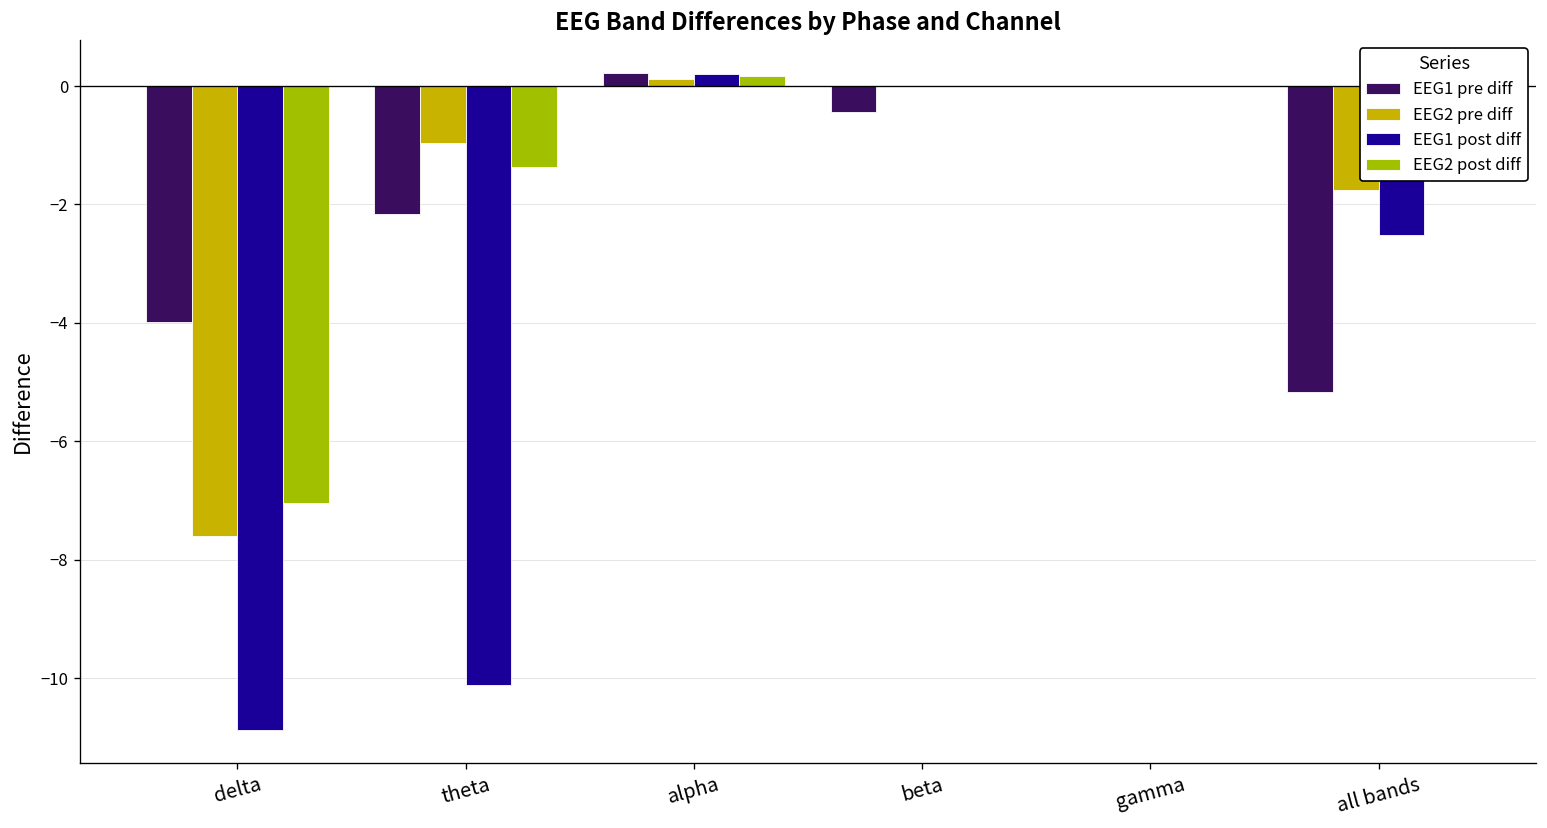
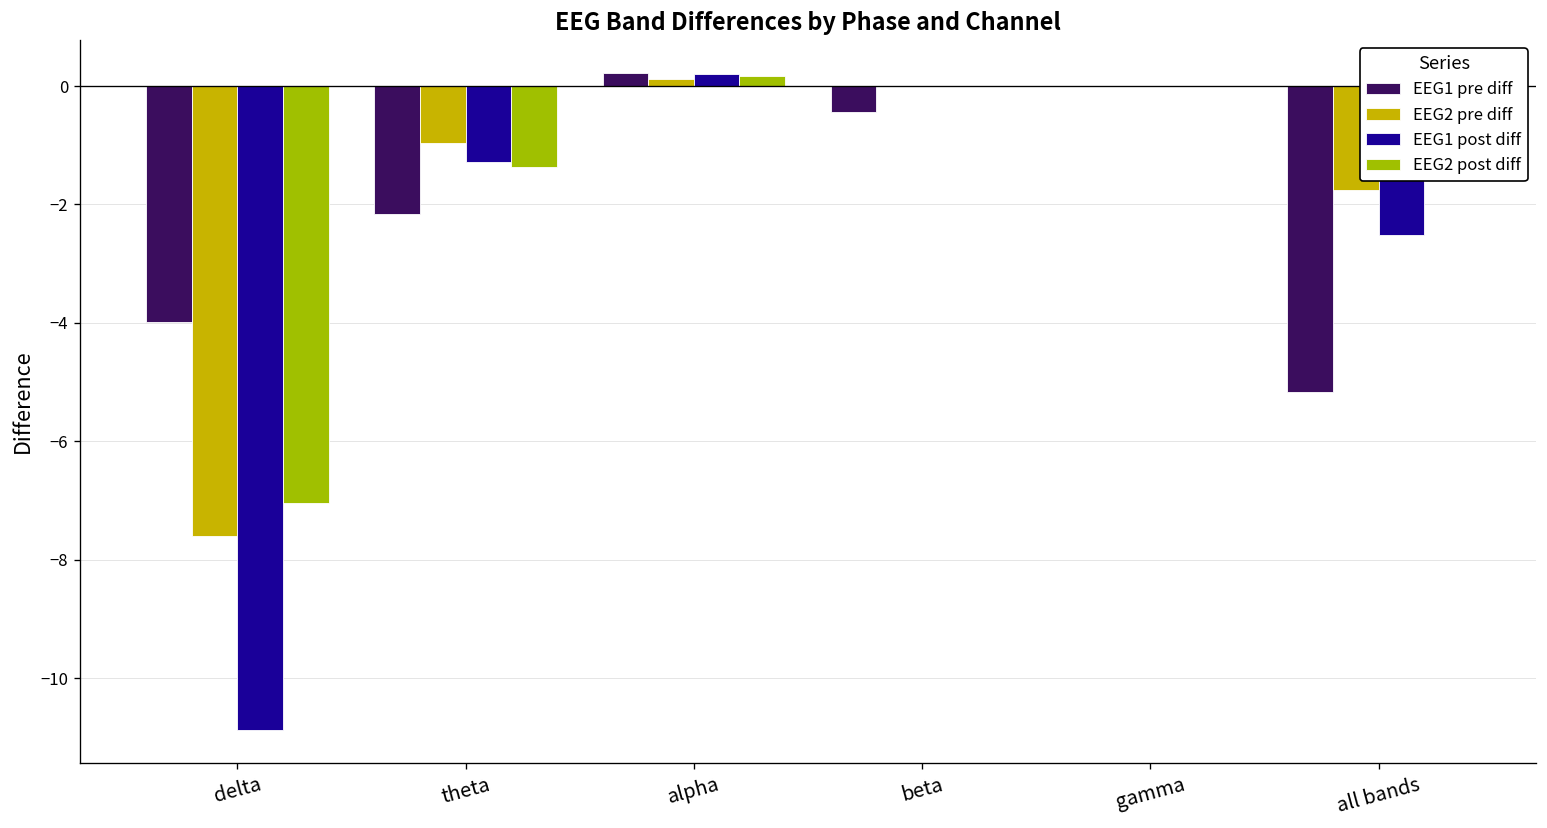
EEG1 post diff, theta: -10.1 -> -1.3
